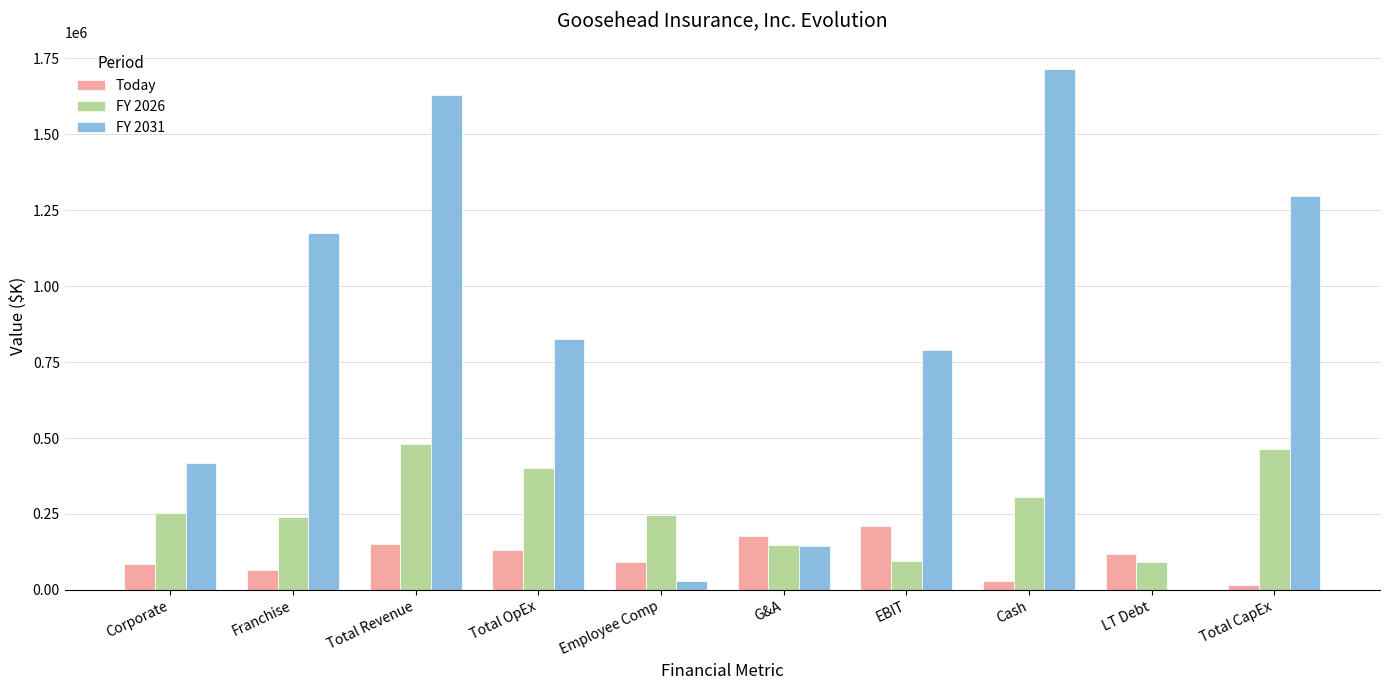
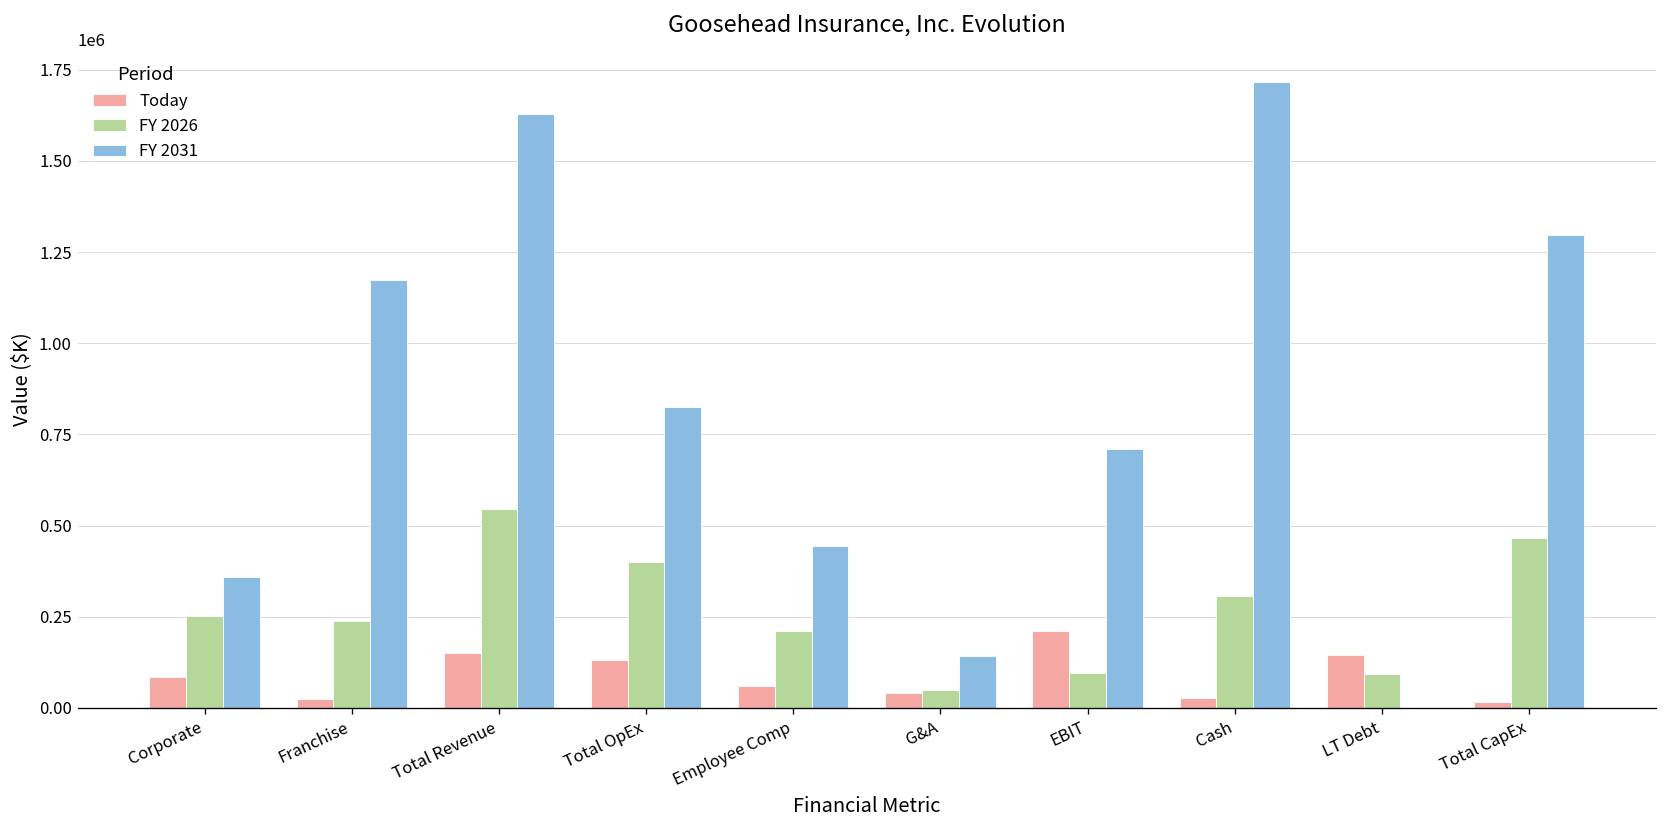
FY 2031, Corporate: 420000 -> 360000
Today, Franchise: 70000 -> 30000
FY 2026, Total Revenue: 480000 -> 550000
Today, Employee Comp: 90000 -> 60000
FY 2026, Employee Comp: 250000 -> 210000
FY 2031, Employee Comp: 30000 -> 440000
Today, G&A: 180000 -> 40000
FY 2026, G&A: 150000 -> 50000
FY 2031, EBIT: 790000 -> 710000
Today, LT Debt: 120000 -> 150000
